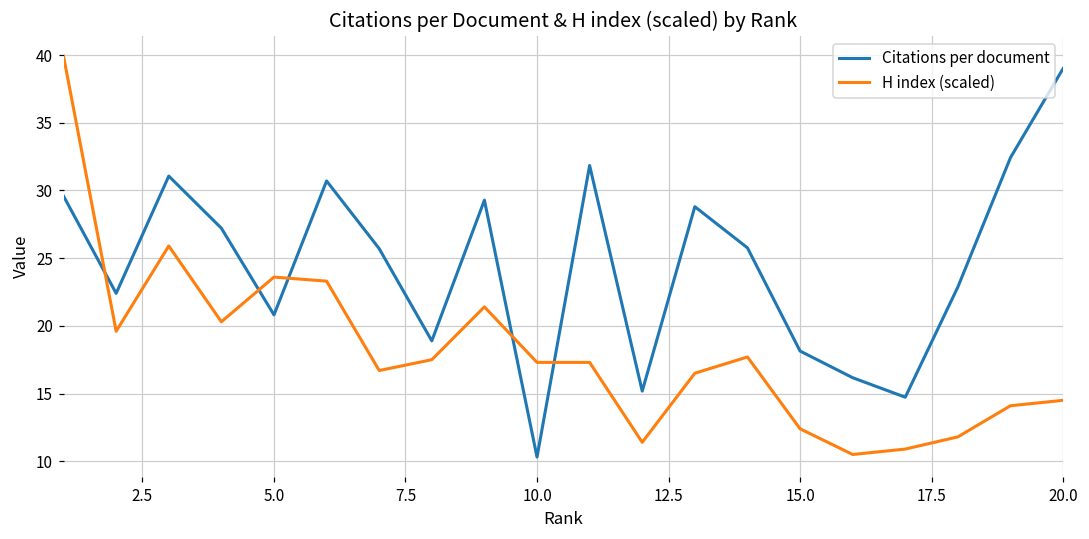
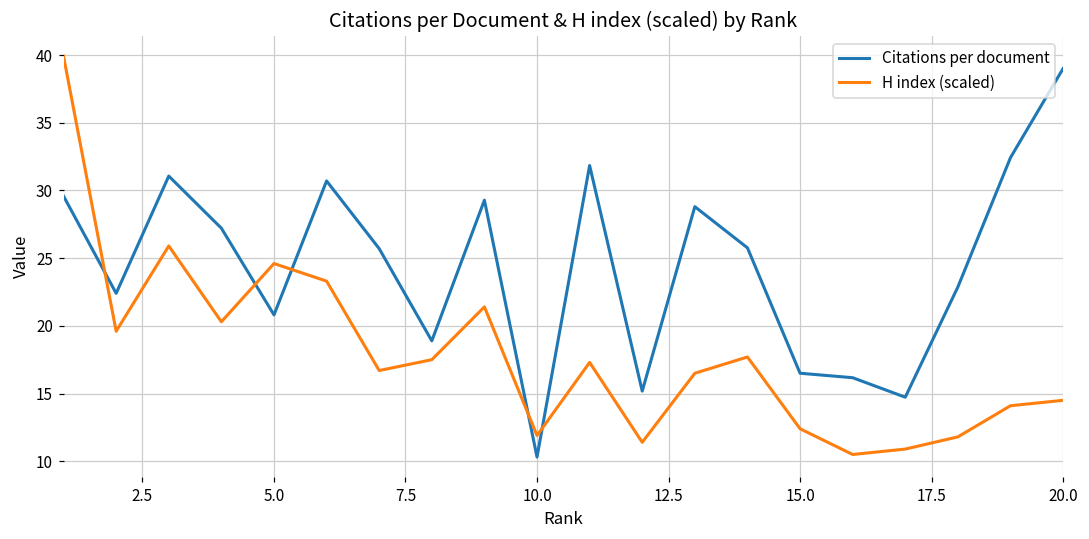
H index (scaled), 5.0: 23.6 -> 24.6
H index (scaled), 10.0: 17.3 -> 11.9
Citations per document, 15.0: 18.1 -> 16.5
